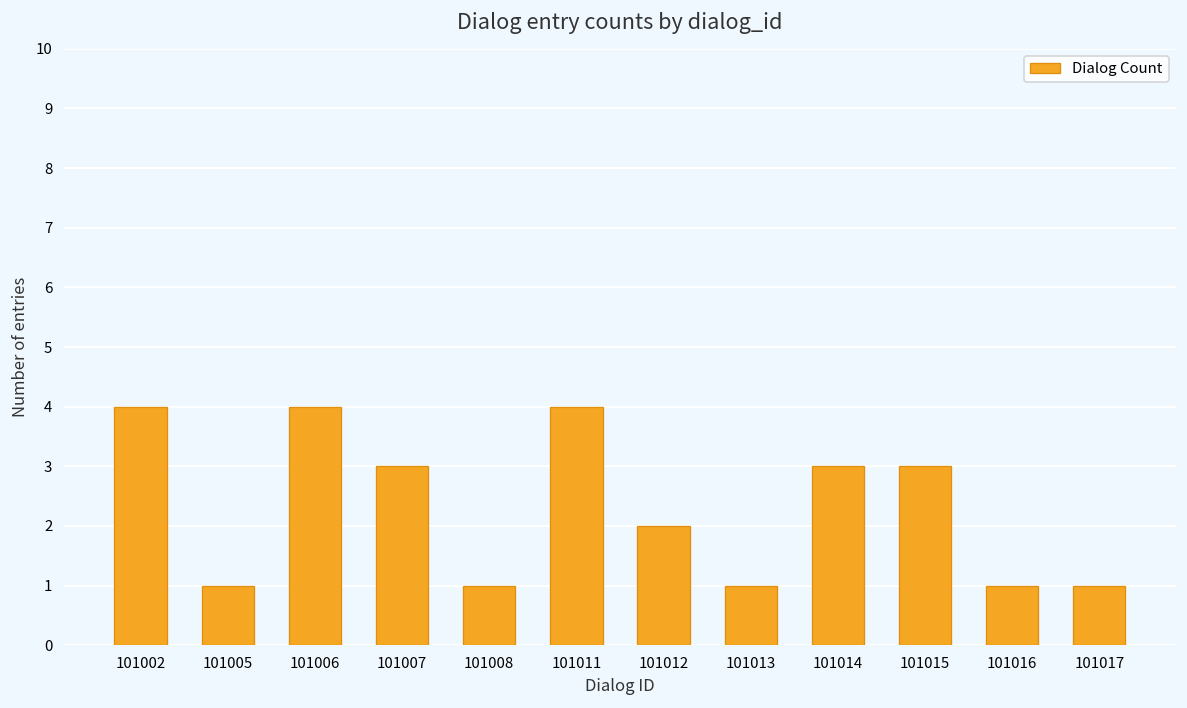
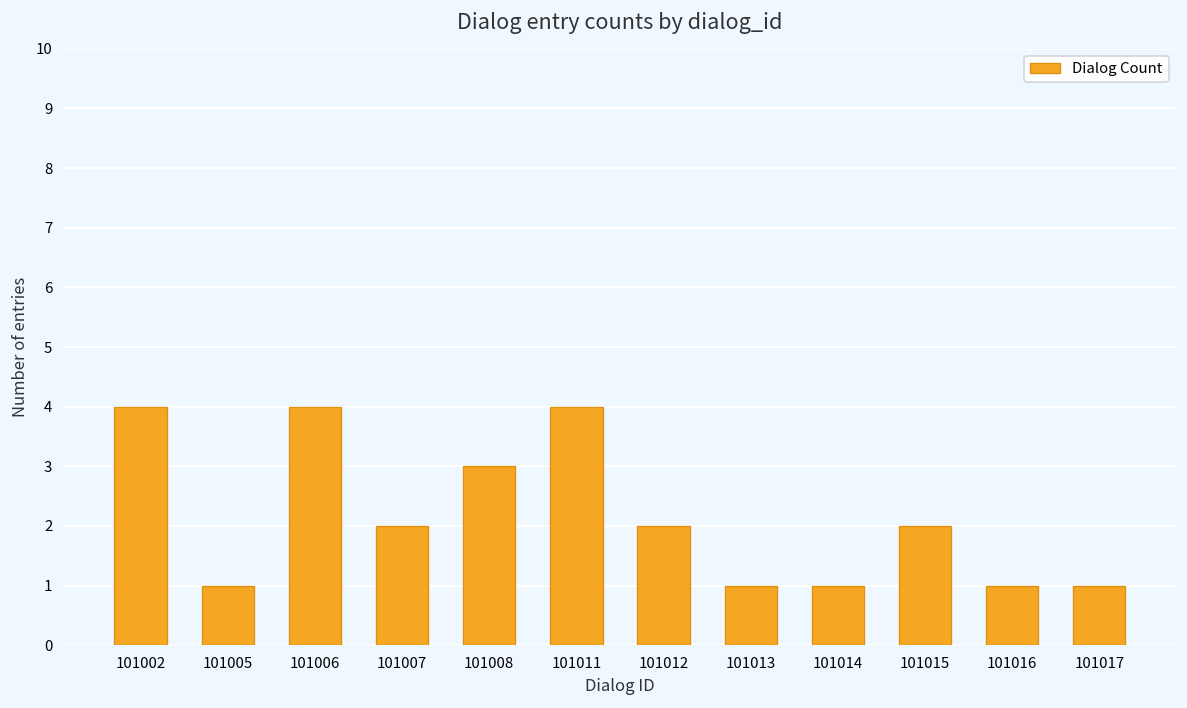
101007: 3 -> 2
101008: 1 -> 3
101014: 3 -> 1
101015: 3 -> 2
